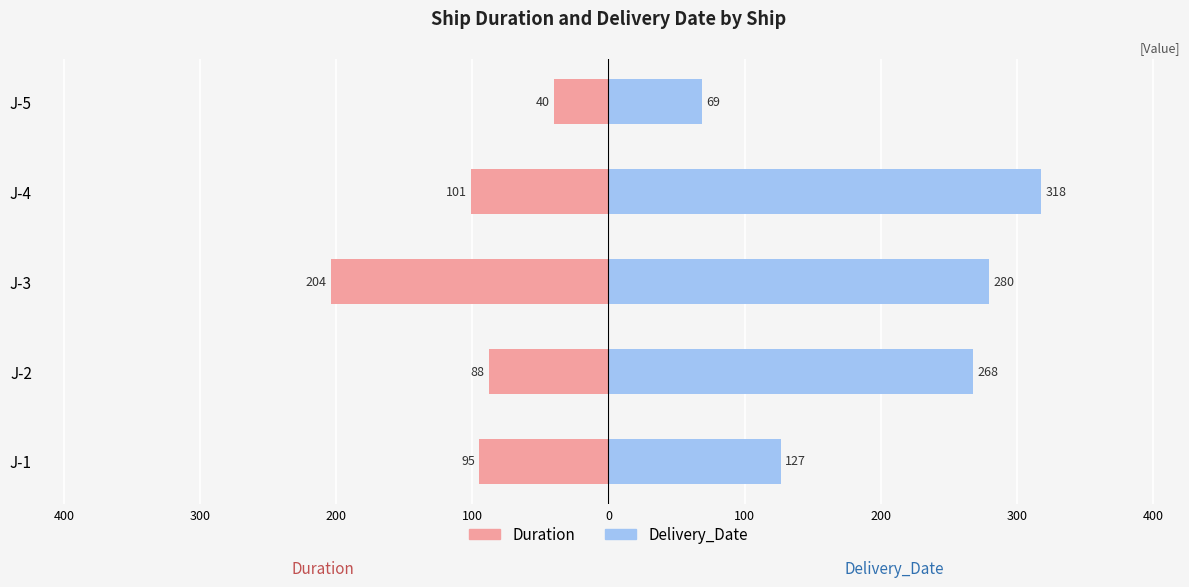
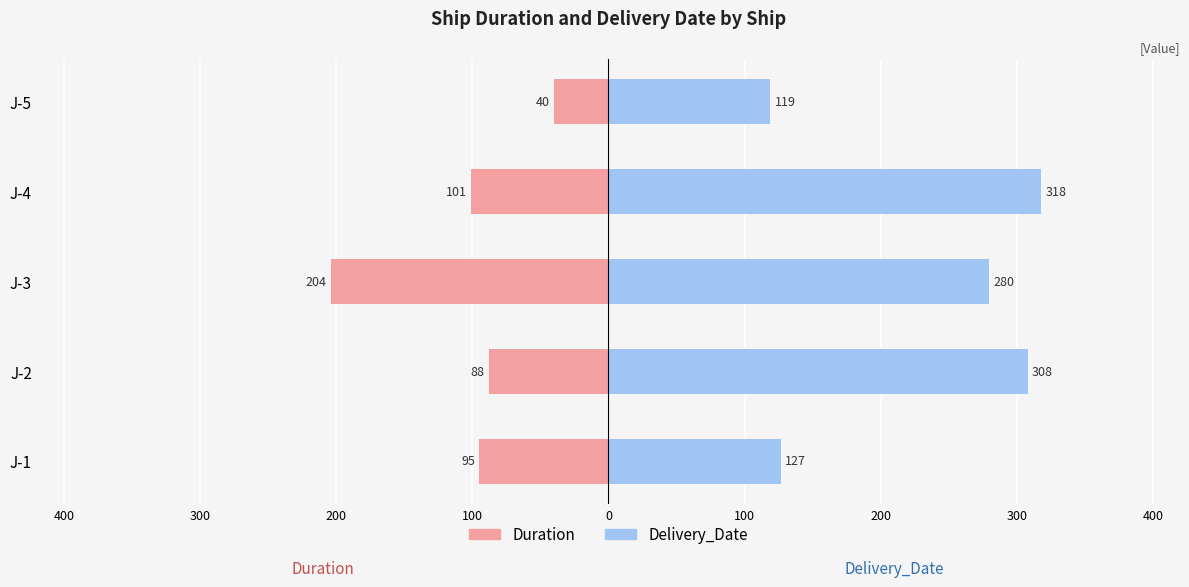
Delivery_Date, J-5: 69 -> 119
Delivery_Date, J-2: 268 -> 308
